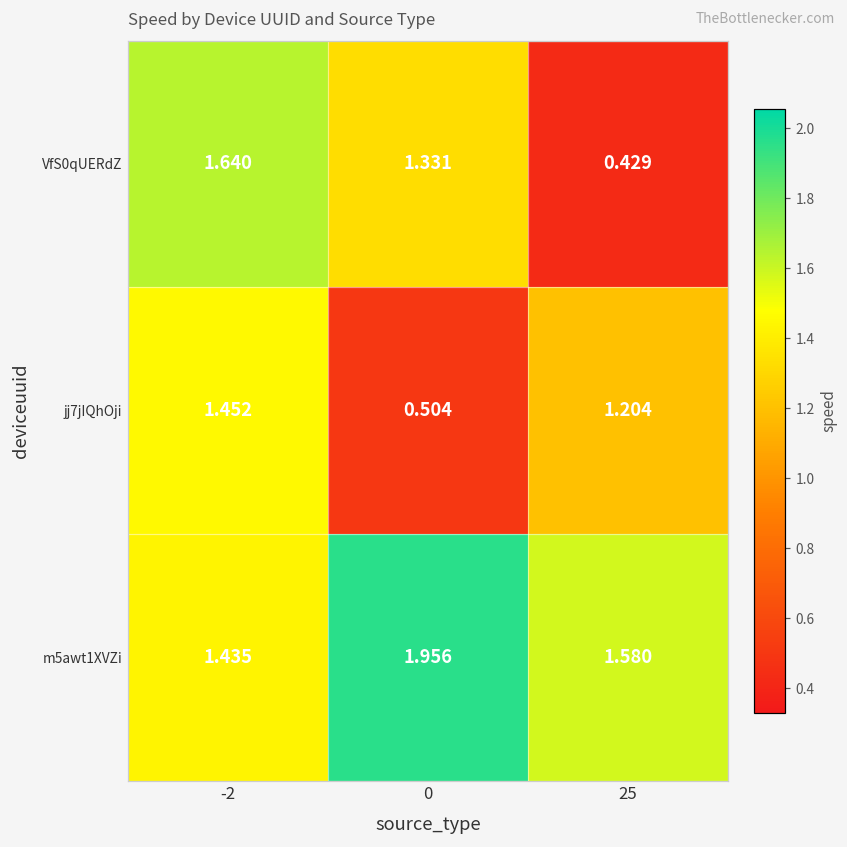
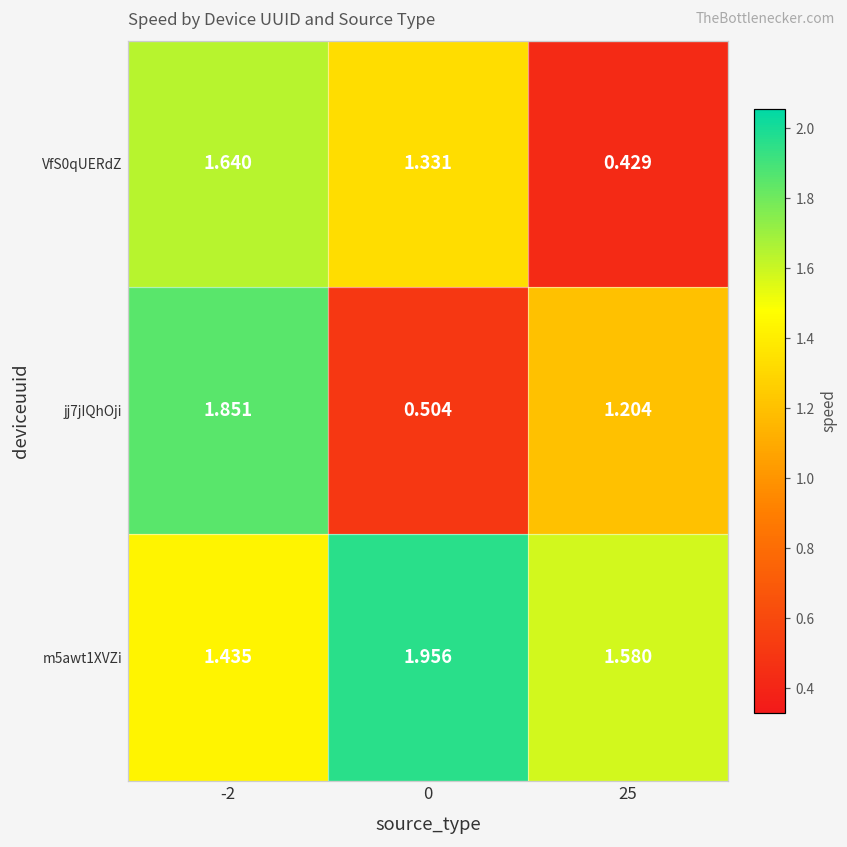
jj7jIQhOji, -2: 1.452 -> 1.851
